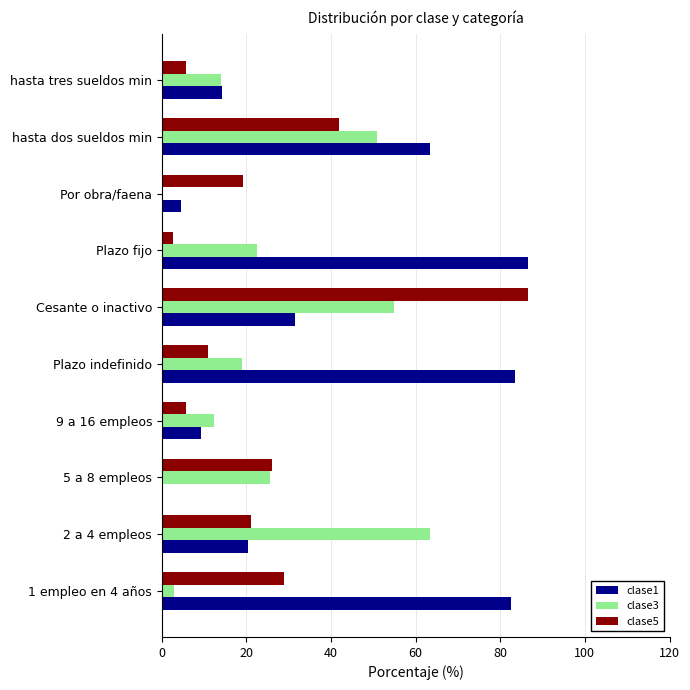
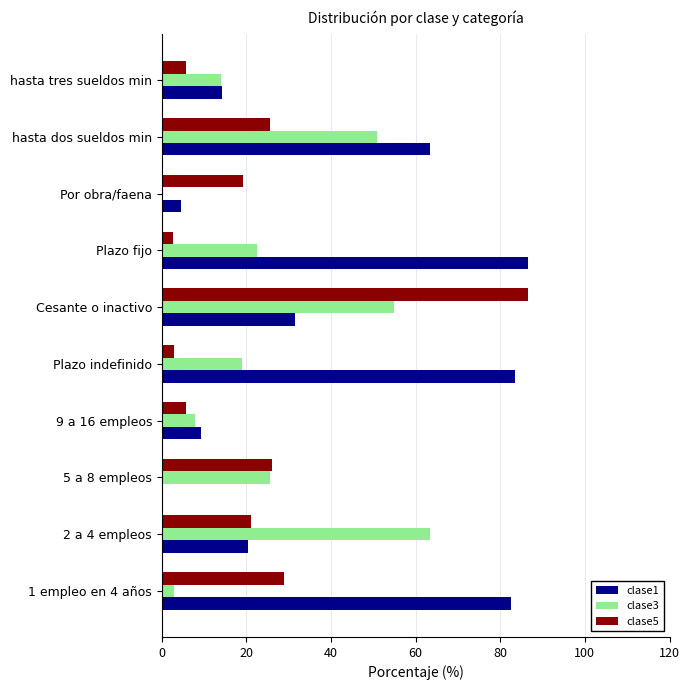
clase5, hasta dos sueldos min: 42 -> 26
clase5, Plazo indefinido: 11 -> 3
clase3, 9 a 16 empleos: 12 -> 8
